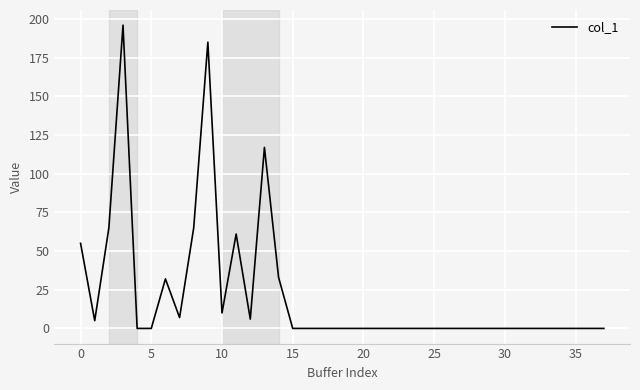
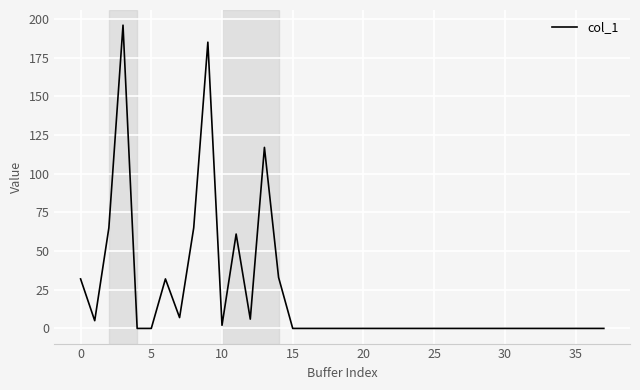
0: 55 -> 32
10: 10 -> 2
